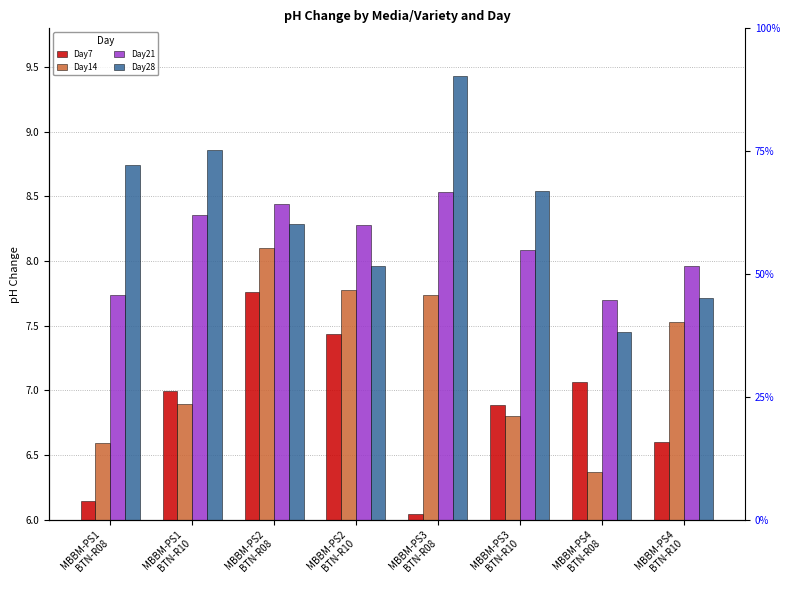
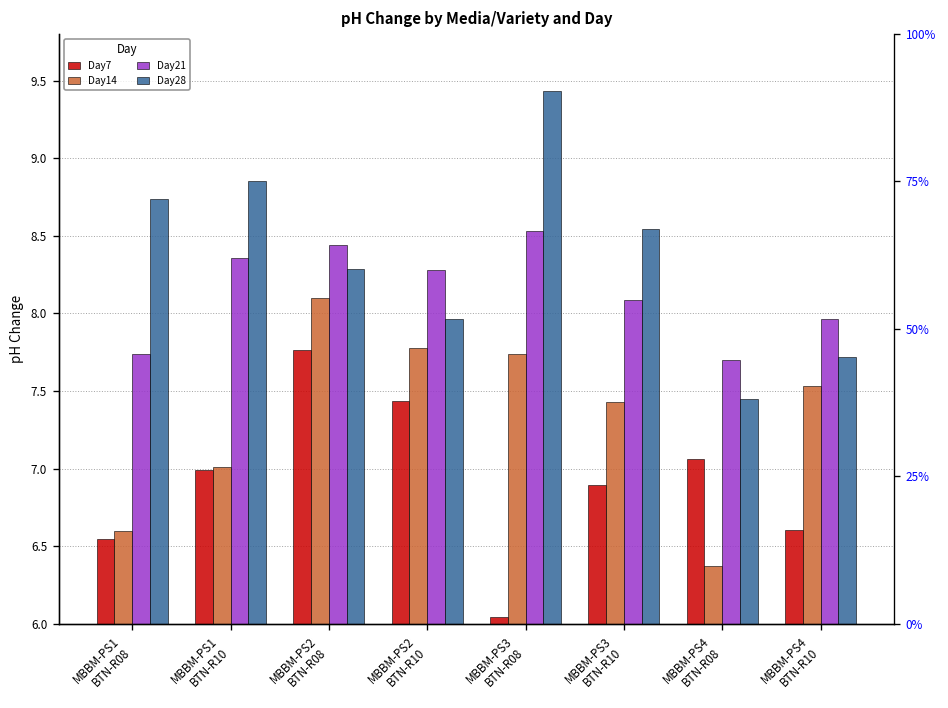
Day7, MBBM-PS1 BTN-R08: 6.15 -> 6.55
Day14, MBBM-PS1 BTN-R10: 6.90 -> 7.01
Day14, MBBM-PS3 BTN-R10: 6.81 -> 7.43
